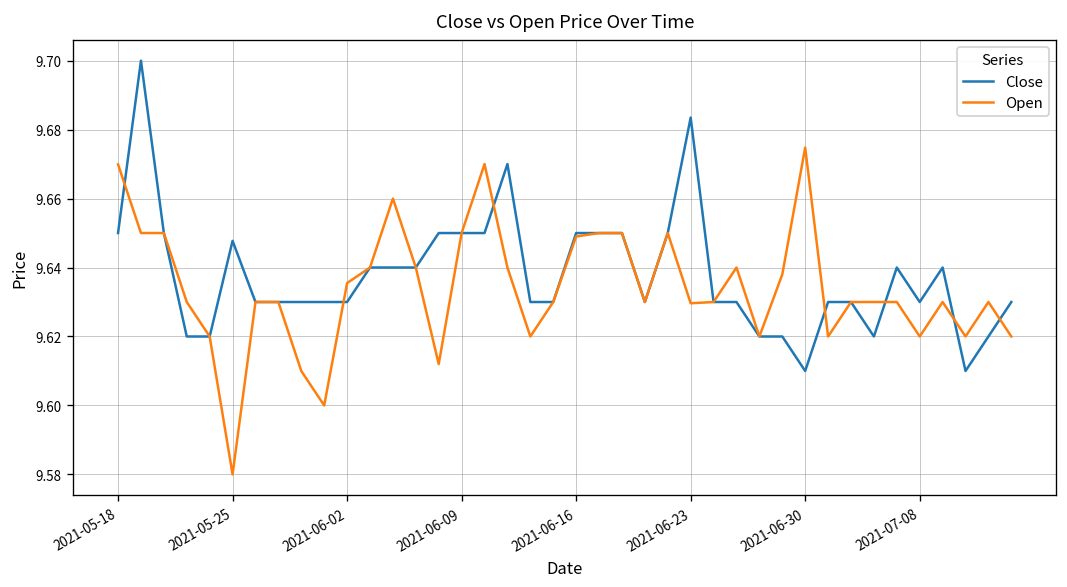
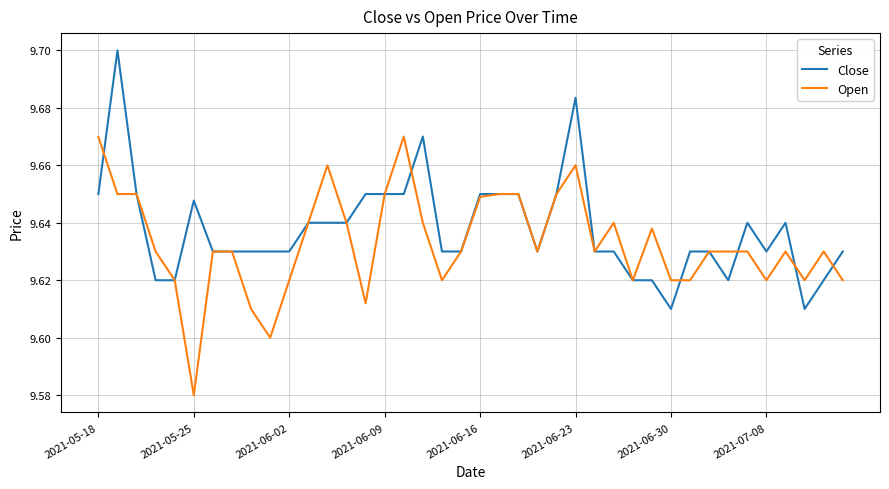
Open, 2021-06-02: 9.635 -> 9.620
Open, 2021-06-23: 9.630 -> 9.660
Open, 2021-06-30: 9.675 -> 9.620
